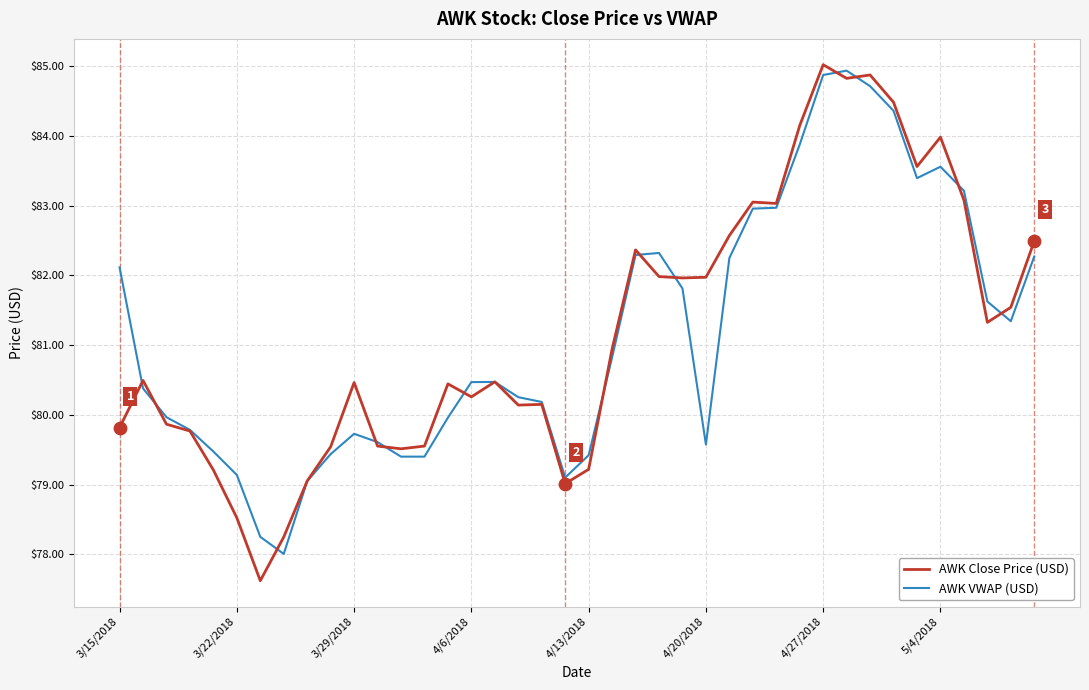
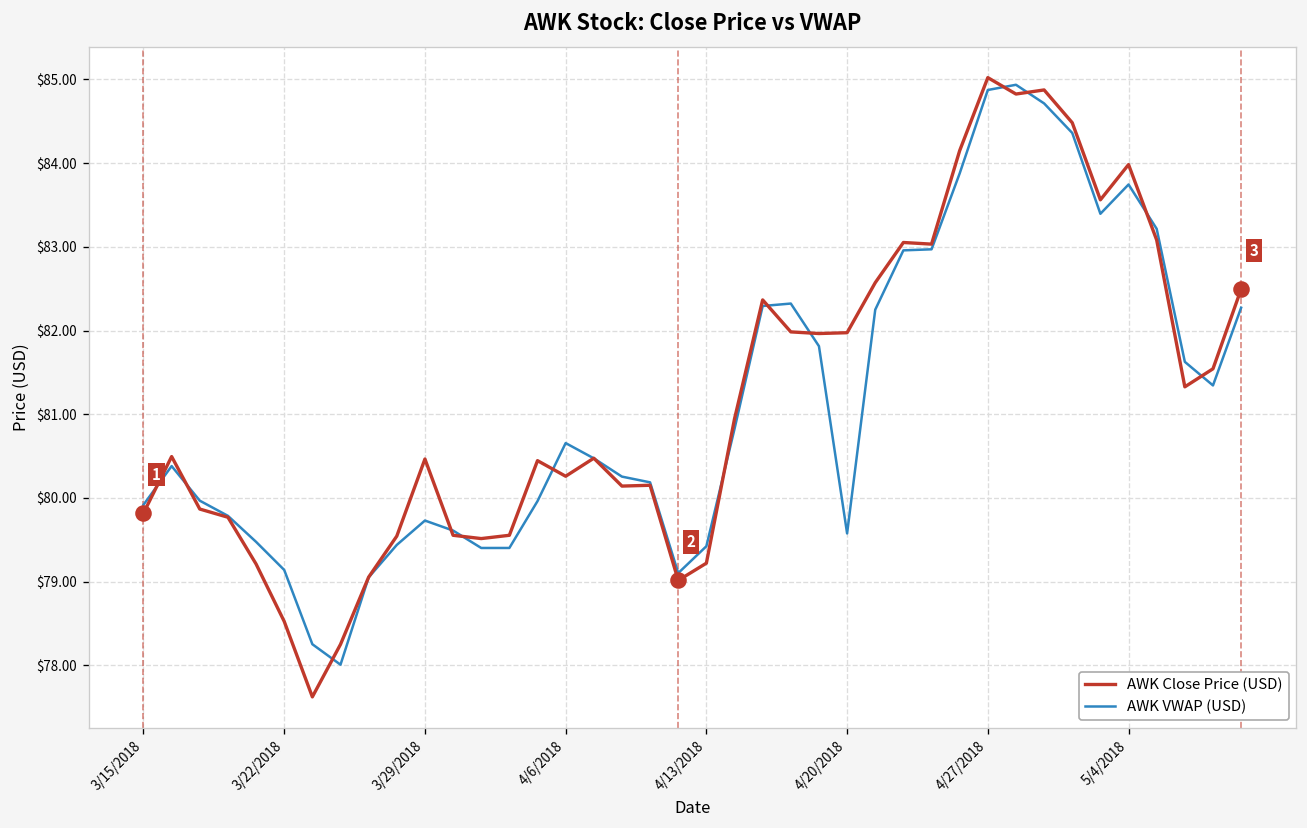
AWK VWAP (USD), 3/15/2018: $82.1 -> $79.9
AWK VWAP (USD), 4/6/2018: $80.5 -> $80.7
AWK VWAP (USD), 5/4/2018: $83.6 -> $83.7
